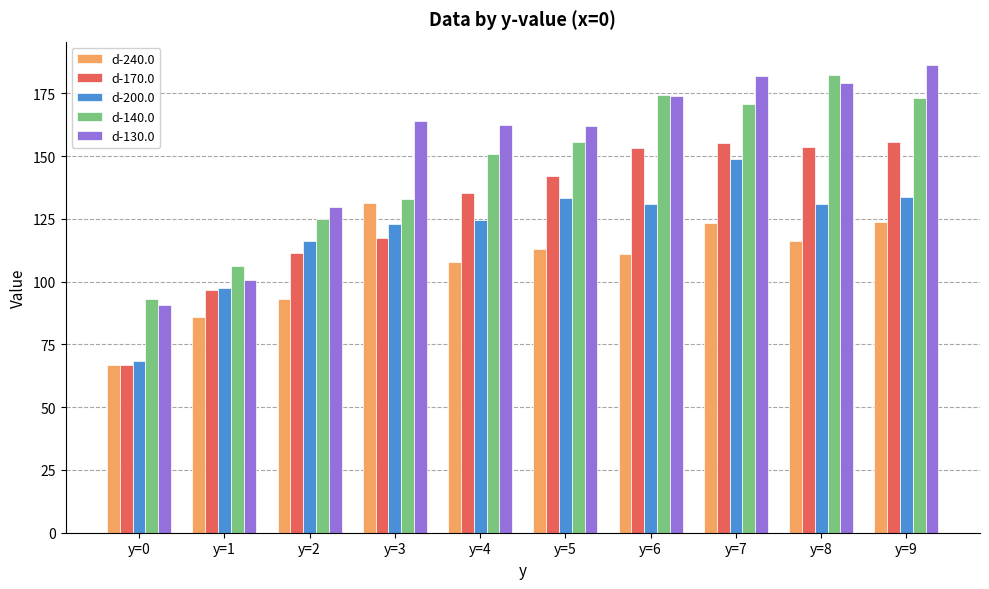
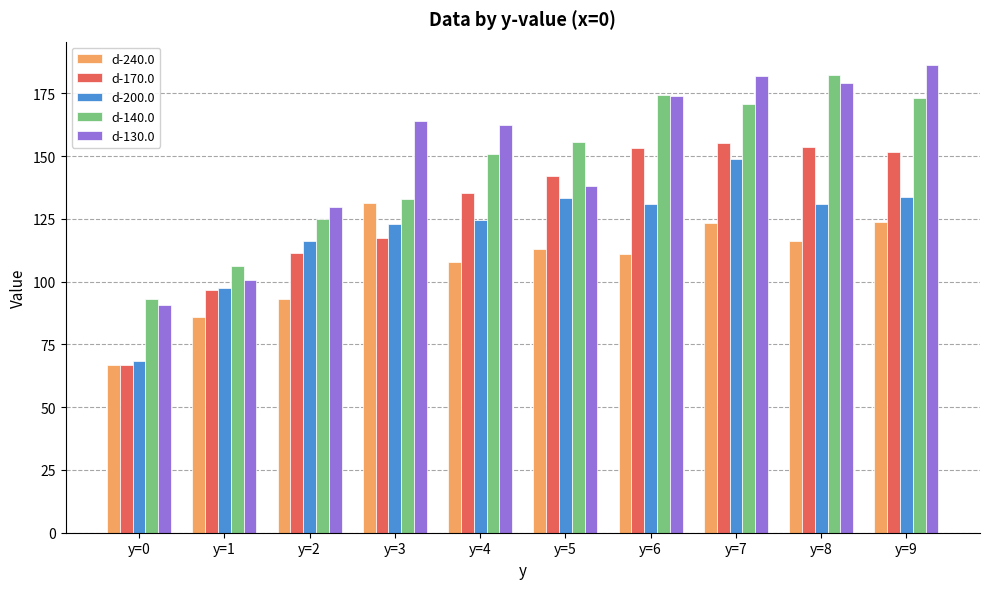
d-130.0, y=5: 162 -> 138
d-170.0, y=9: 156 -> 152
